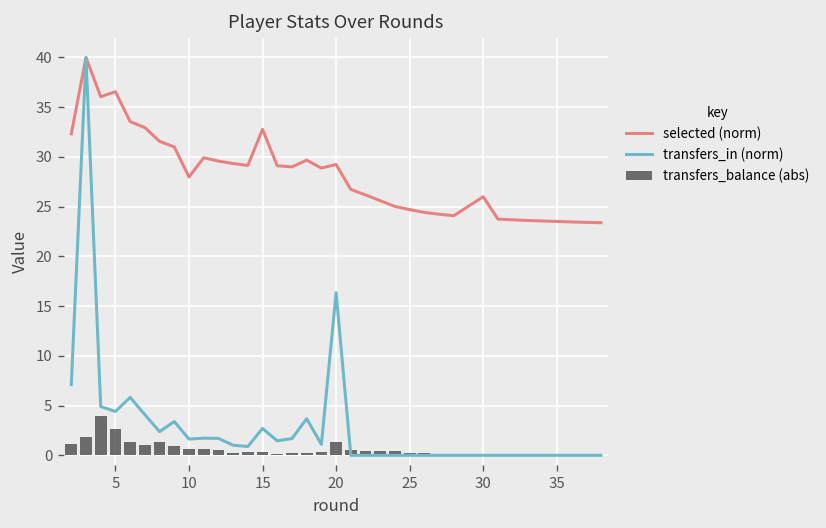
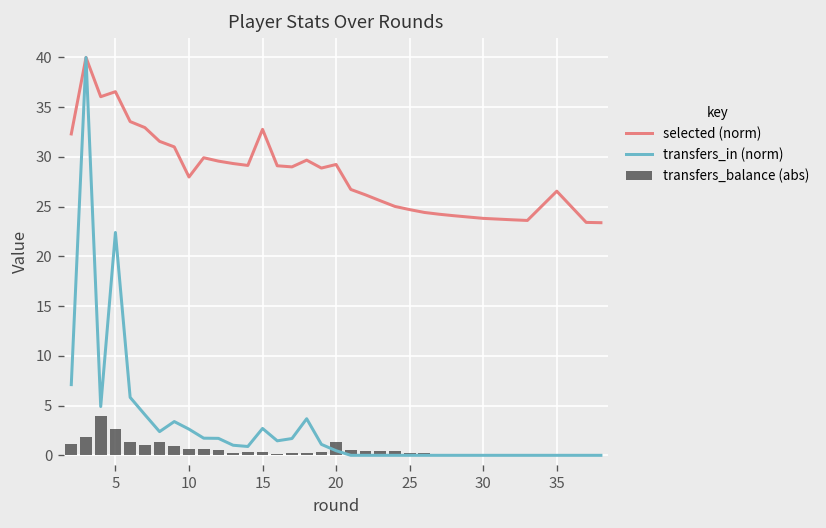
transfers_in (norm), 5: 4 -> 22
transfers_in (norm), 10: 2 -> 3
transfers_in (norm), 20: 16 -> 0
selected (norm), 30: 26 -> 24
selected (norm), 35: 24 -> 27
